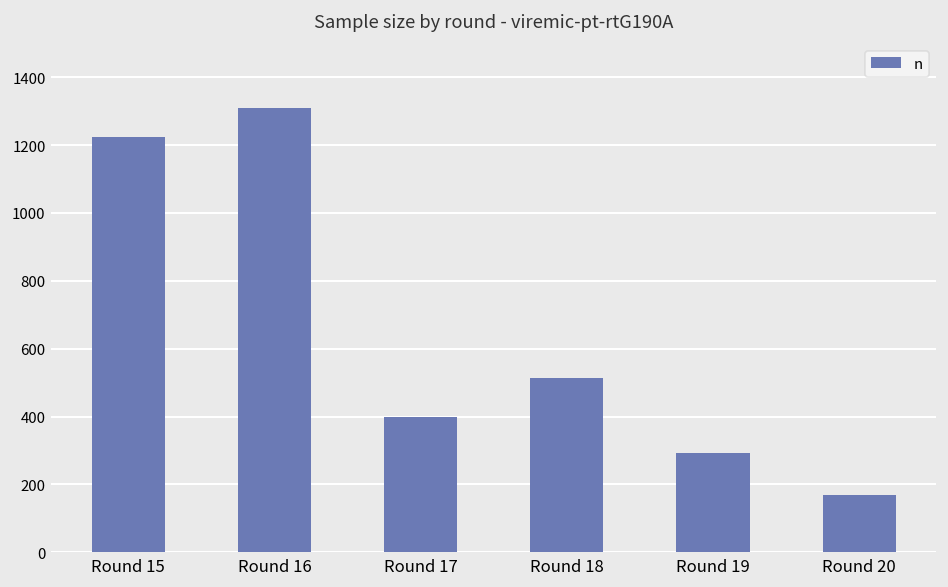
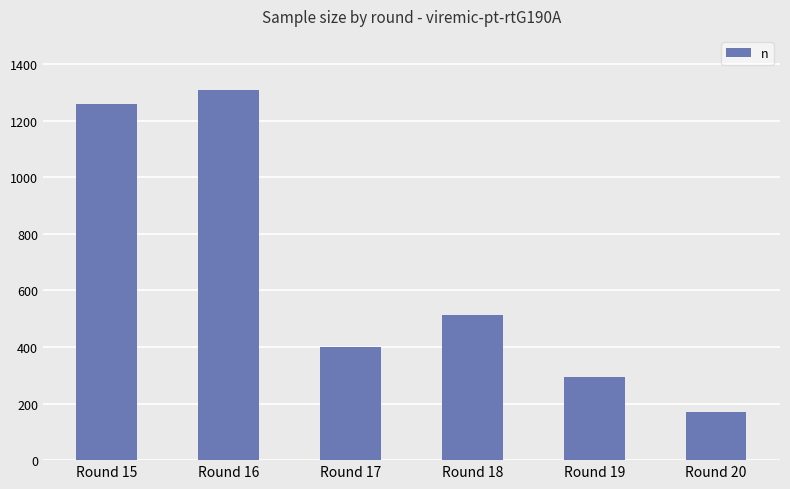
Round 15: 1220 -> 1260
